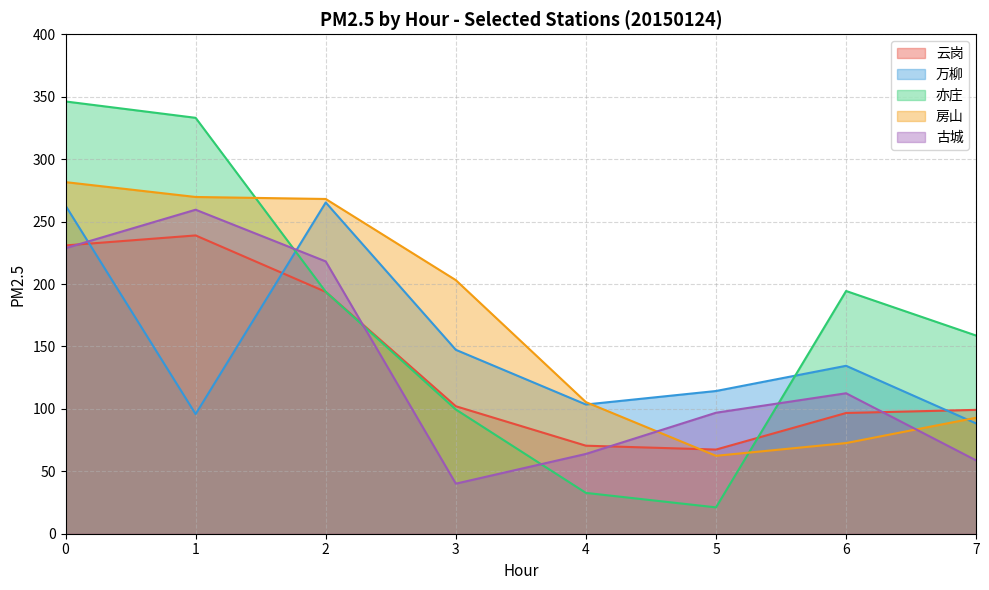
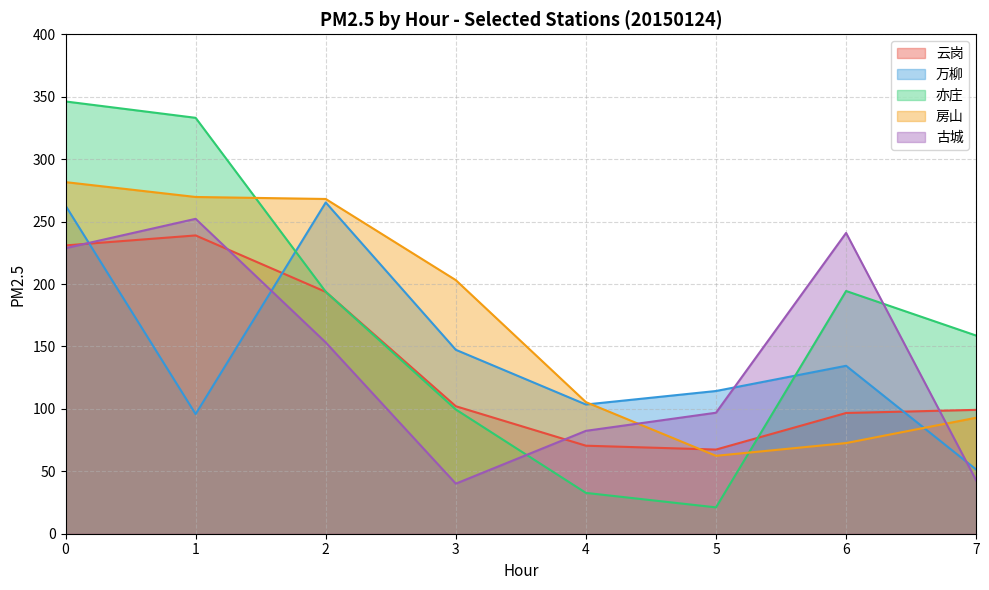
古城, 1: 260 -> 252
古城, 2: 218 -> 153
古城, 4: 64 -> 82
古城, 6: 113 -> 241
万柳, 7: 88 -> 51
古城, 7: 59 -> 43
